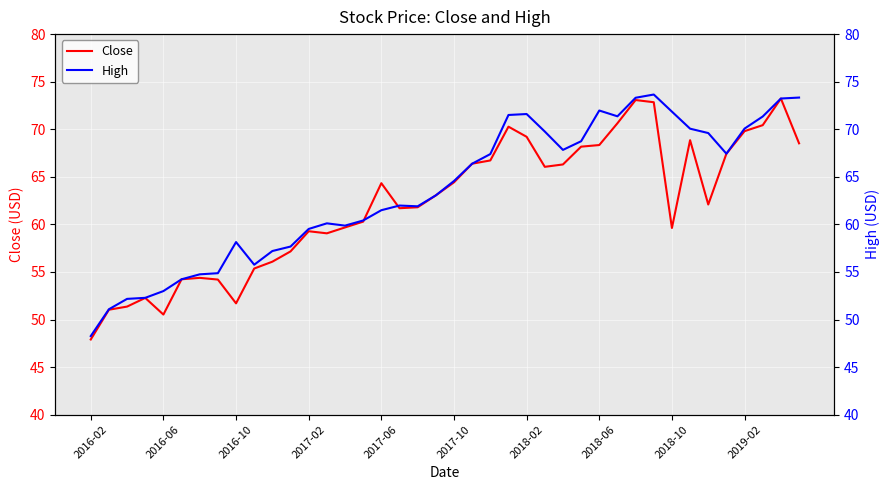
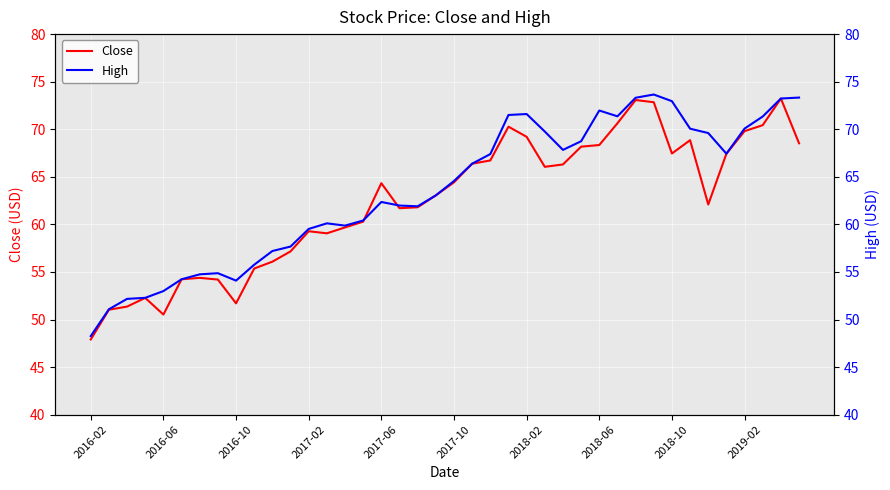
Close, 2018-10: 60 -> 67
High, 2016-10: 58 -> 54
High, 2017-06: 61 -> 62
High, 2018-10: 72 -> 73
